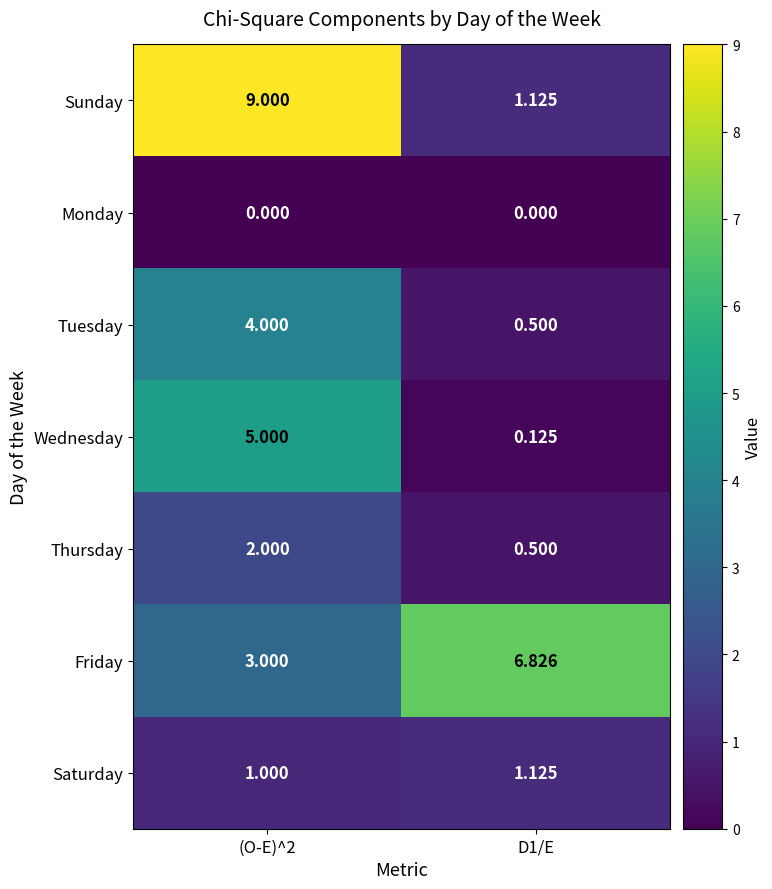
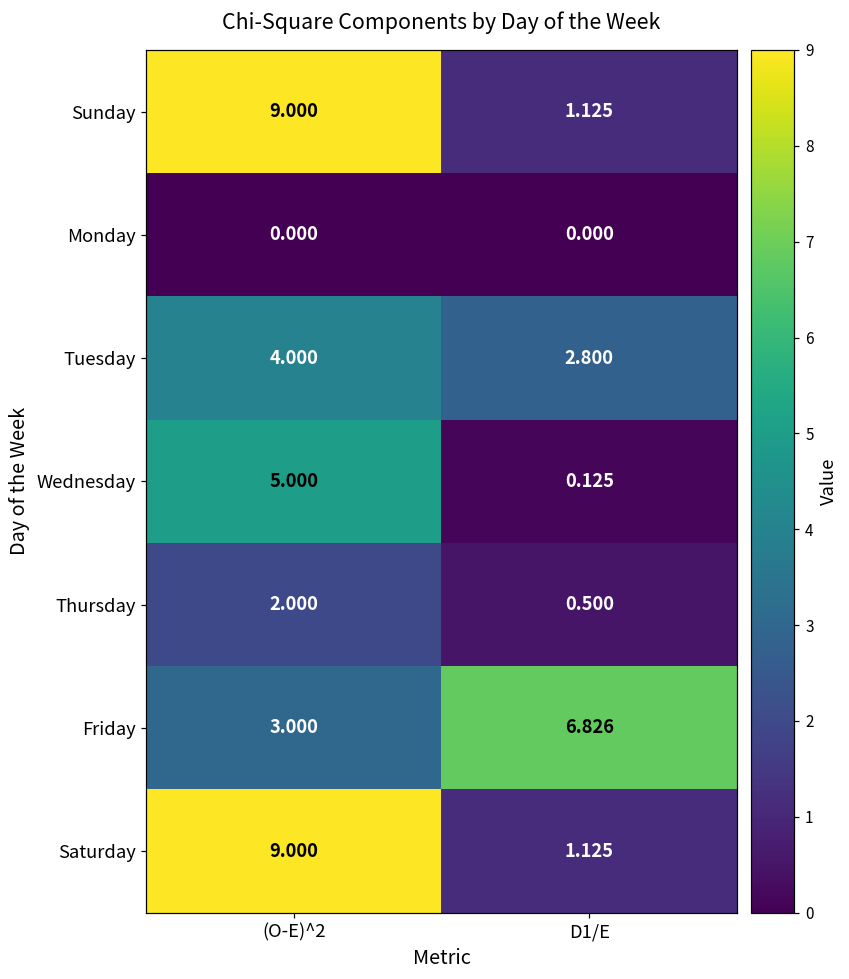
Tuesday, D1/E: 0.500 -> 2.800
Saturday, (O-E)^2: 1.000 -> 9.000
